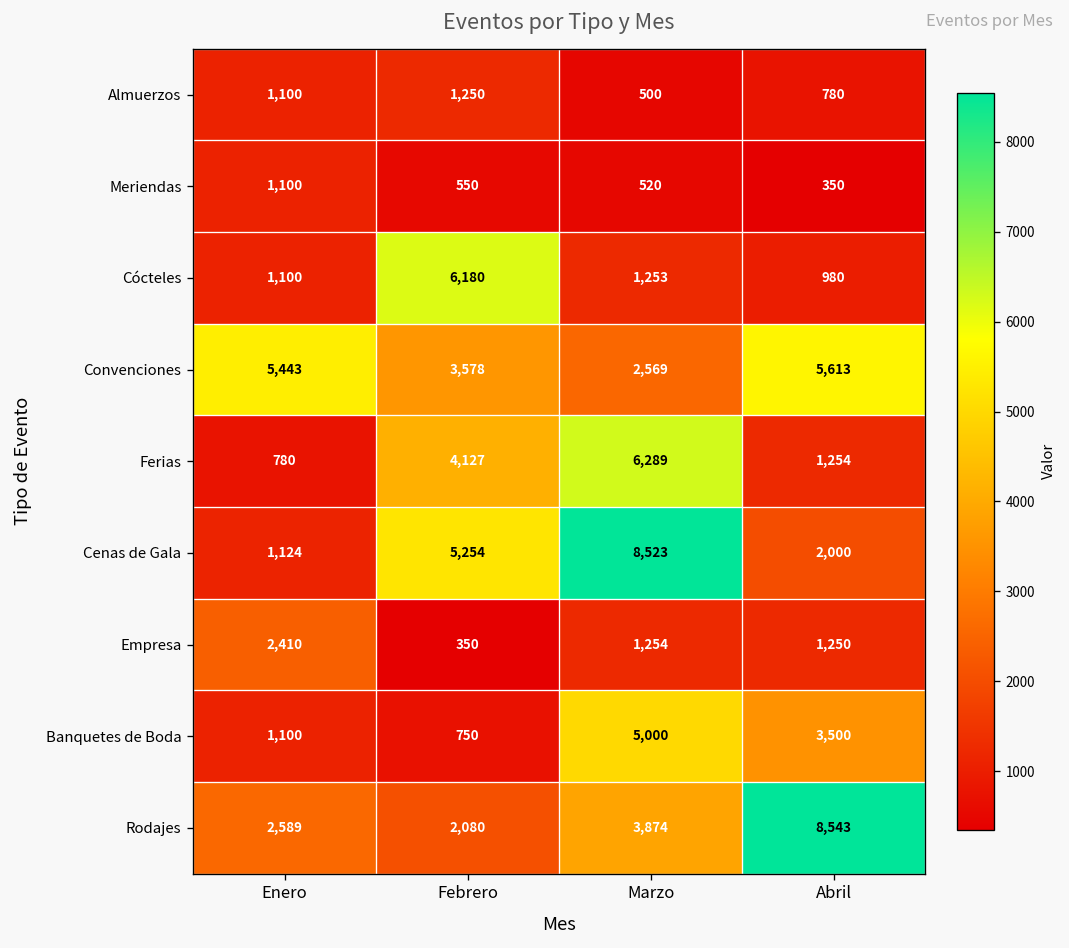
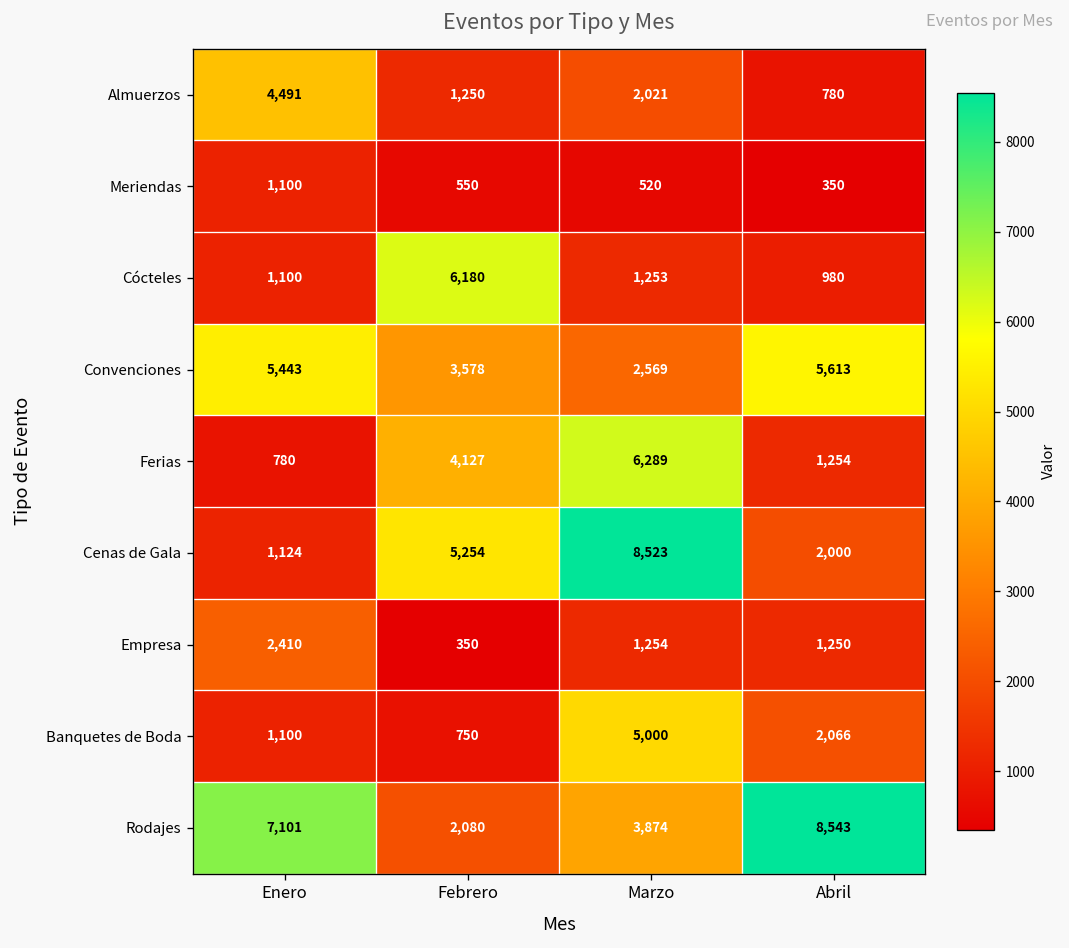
Almuerzos, Enero: 1,100 -> 4,491
Almuerzos, Marzo: 500 -> 2,021
Banquetes de Boda, Abril: 3,500 -> 2,066
Rodajes, Enero: 2,589 -> 7,101
